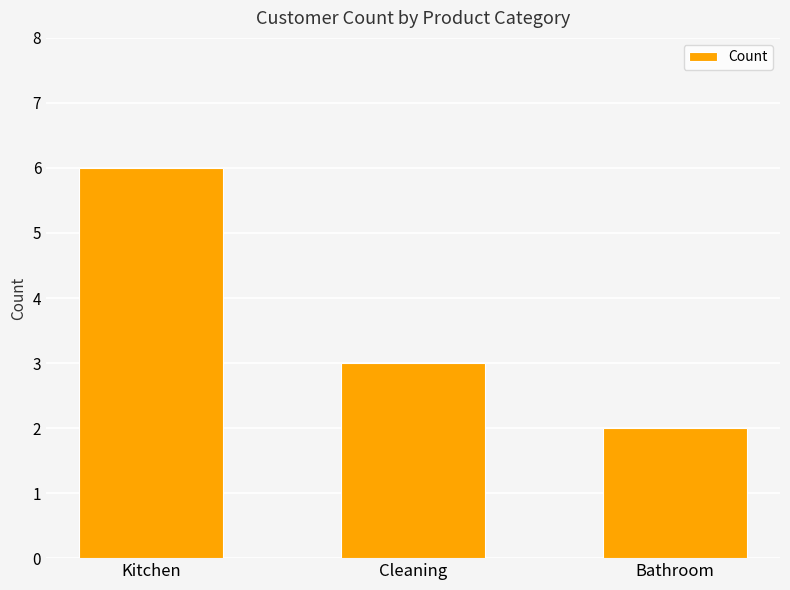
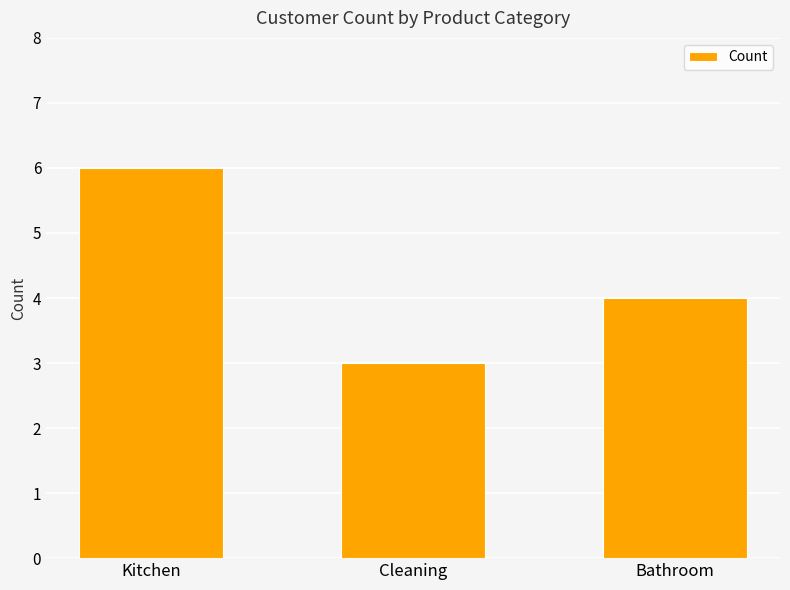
Bathroom: 2 -> 4
